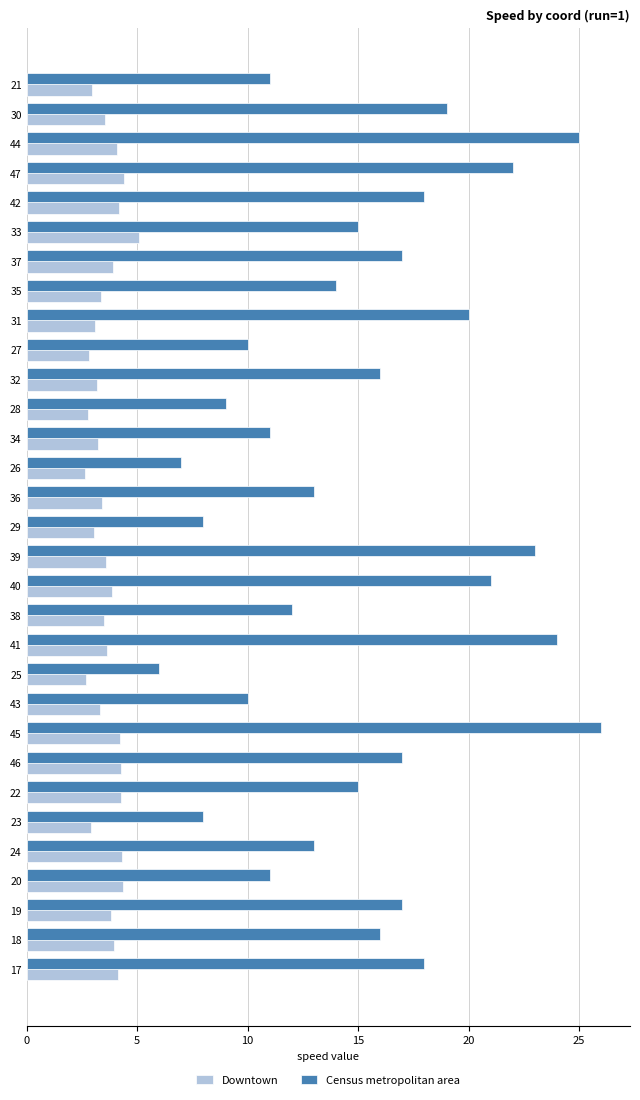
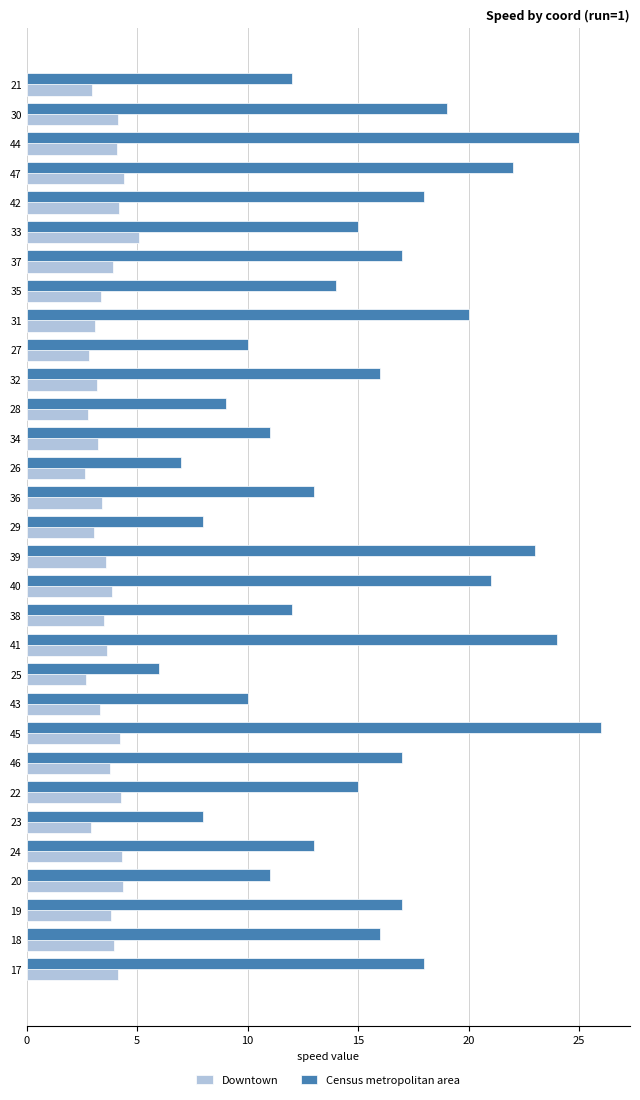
Census metropolitan area, 21: 11 -> 12
Downtown, 30: 3.5 -> 4.2
Downtown, 46: 4.3 -> 3.8
